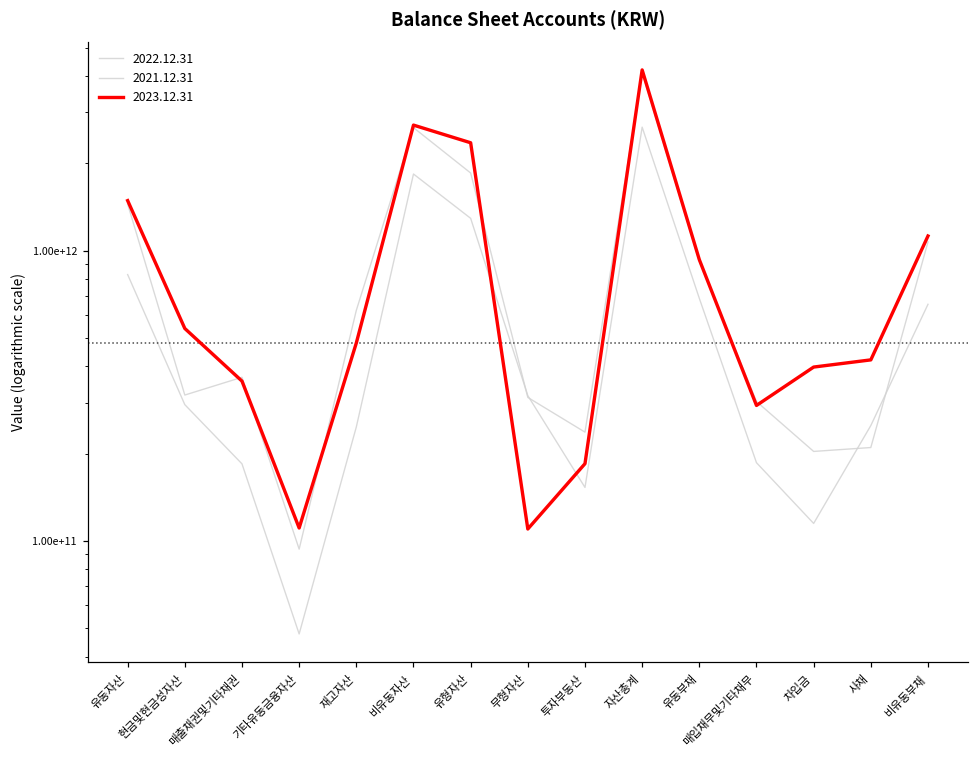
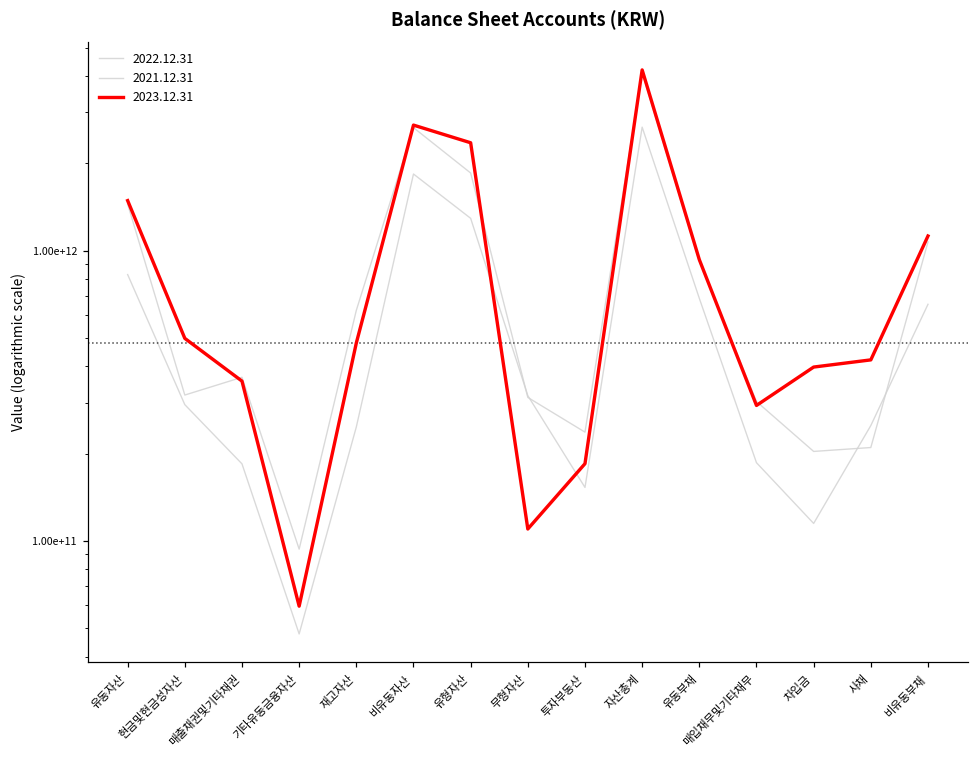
2023.12.31, 현금및현금성자산: 540000000000 -> 500000000000
2023.12.31, 기타유동금융자산: 111000000000 -> 60000000000
